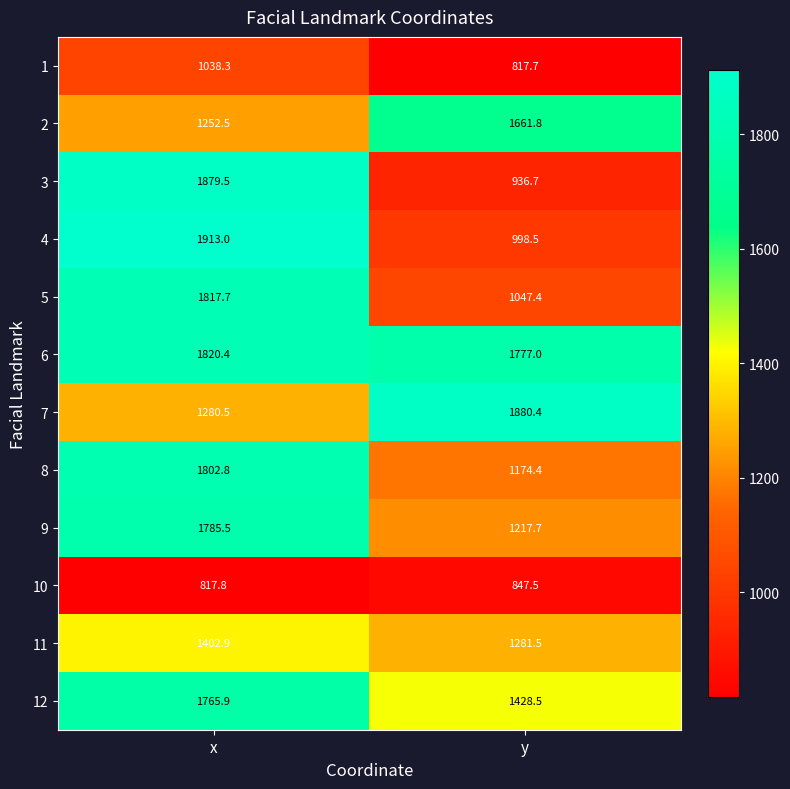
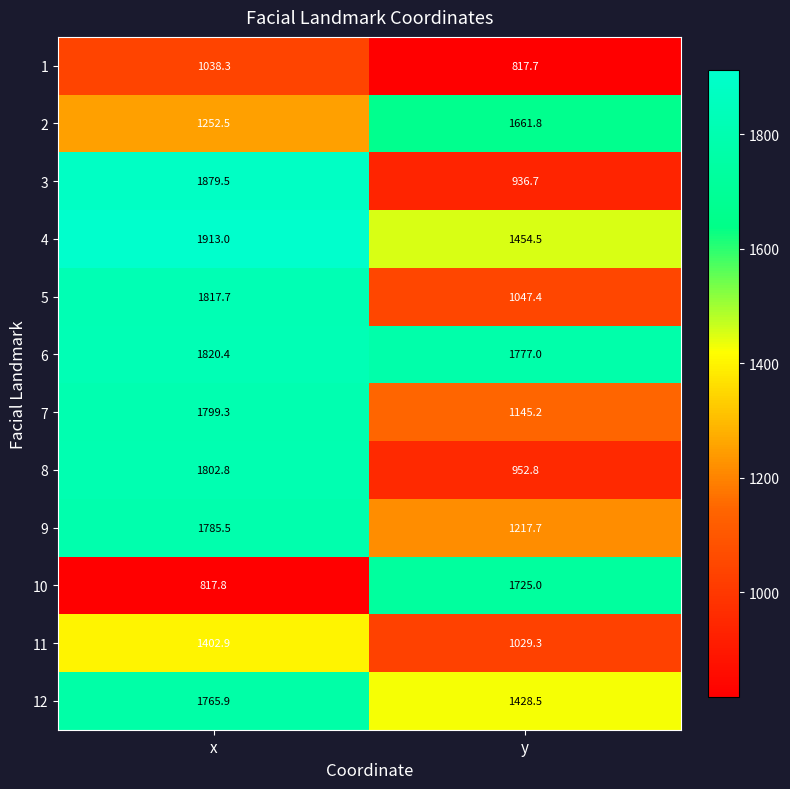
4, y: 998.5 -> 1454.5
7, x: 1280.5 -> 1799.3
7, y: 1880.4 -> 1145.2
8, y: 1174.4 -> 952.8
10, y: 847.5 -> 1725.0
11, y: 1281.5 -> 1029.3
